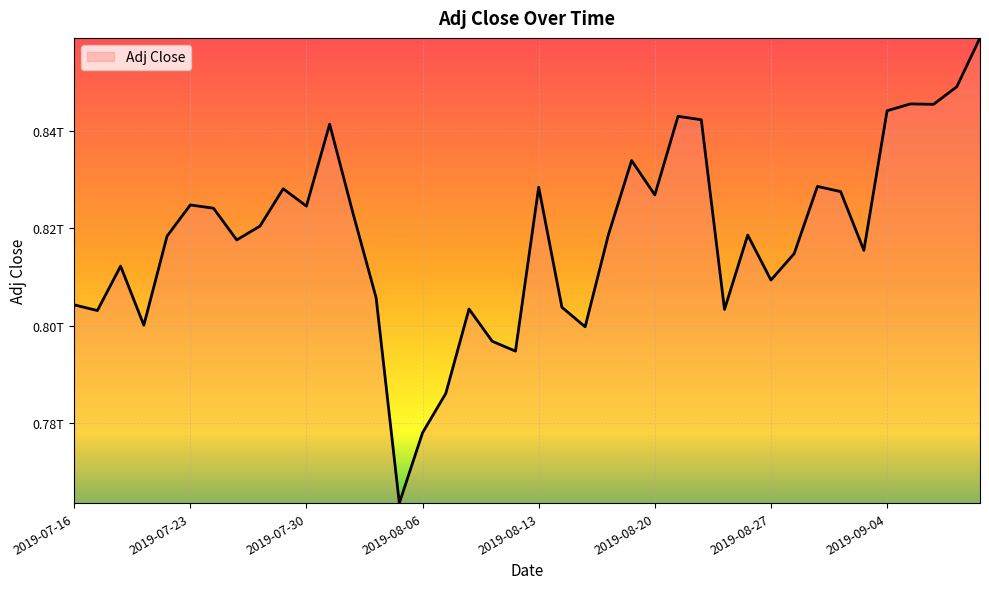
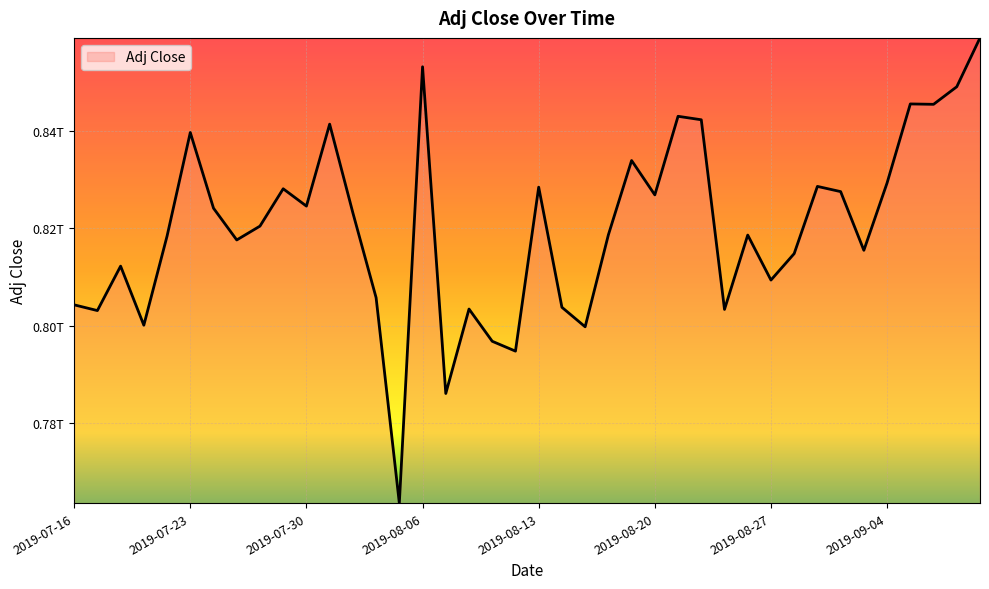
2019-07-23: 0.825T -> 0.840T
2019-08-06: 0.778T -> 0.853T
2019-09-04: 0.844T -> 0.829T
